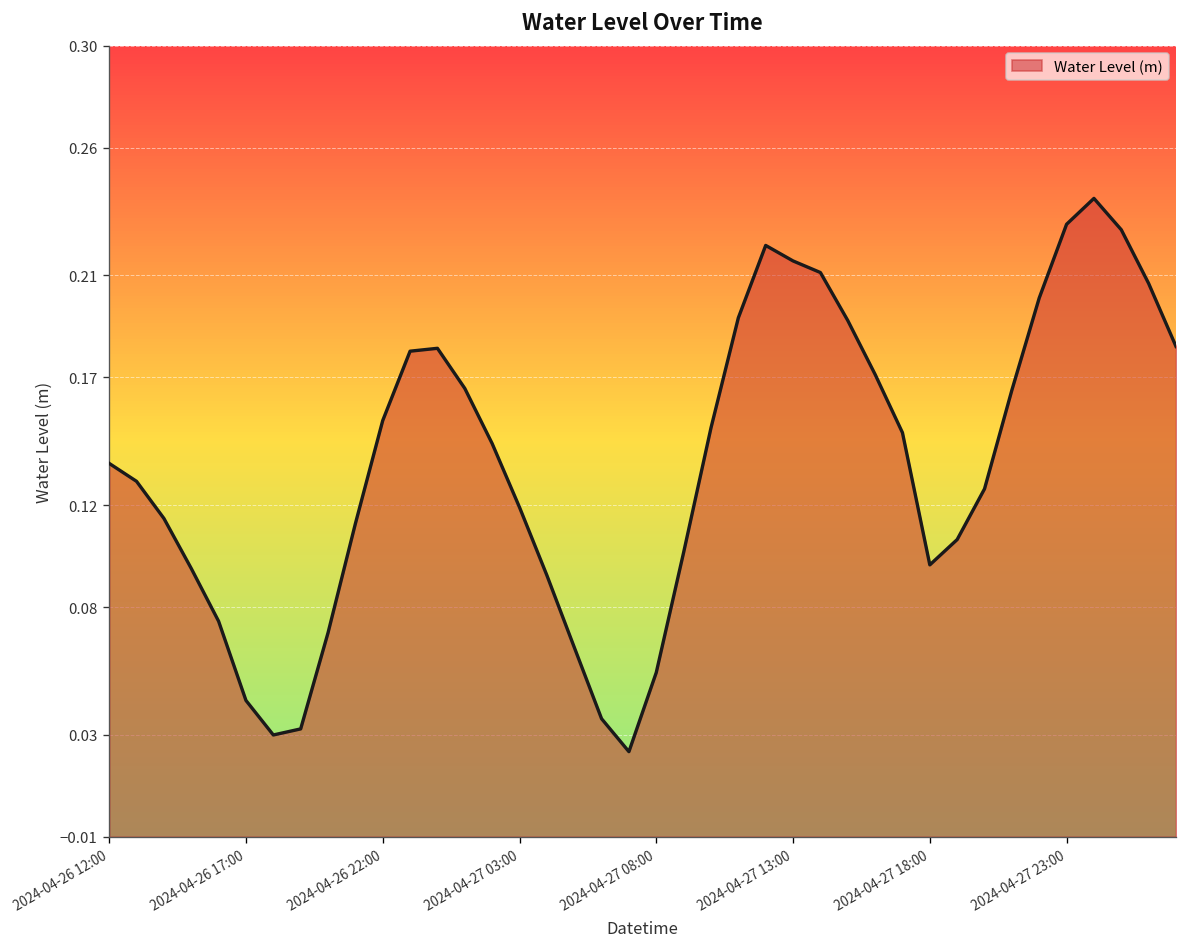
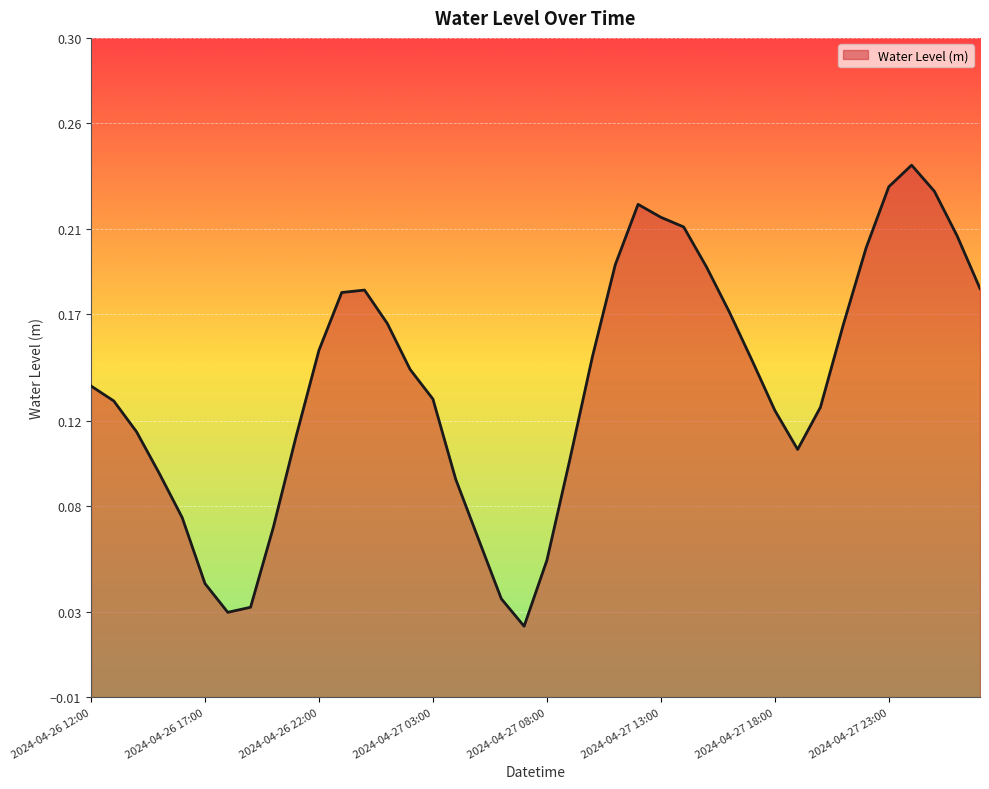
2024-04-27 03:00: 0.119 -> 0.130
2024-04-27 18:00: 0.097 -> 0.125
